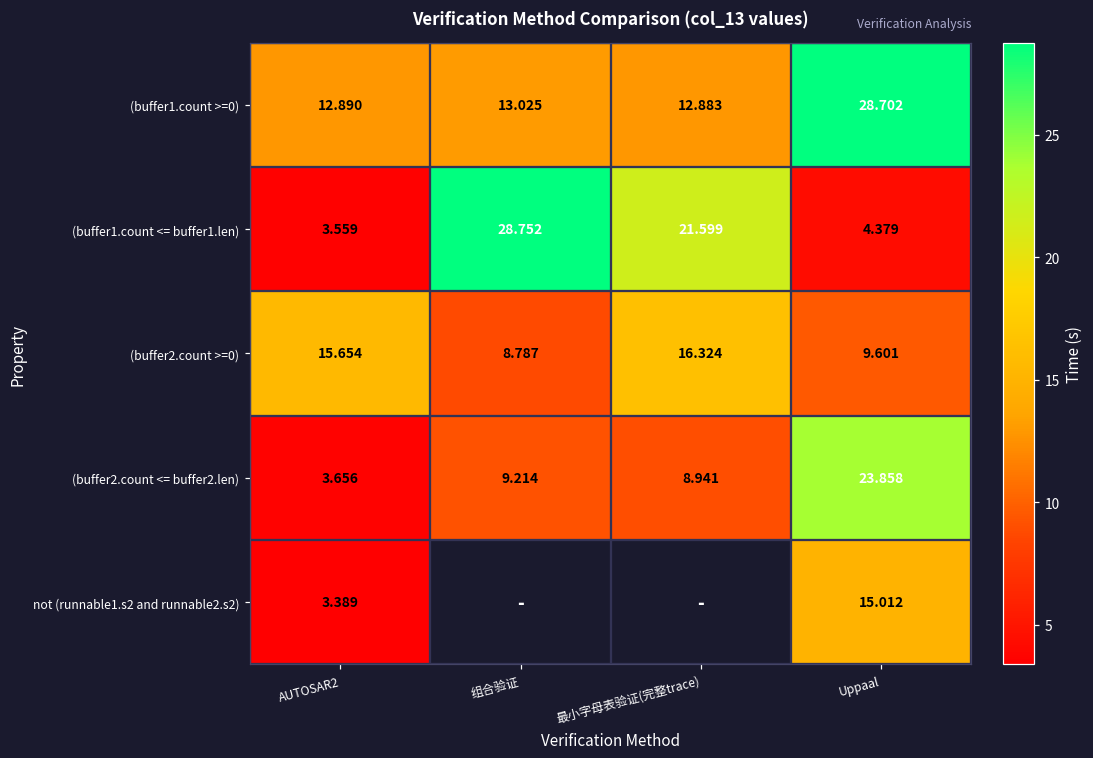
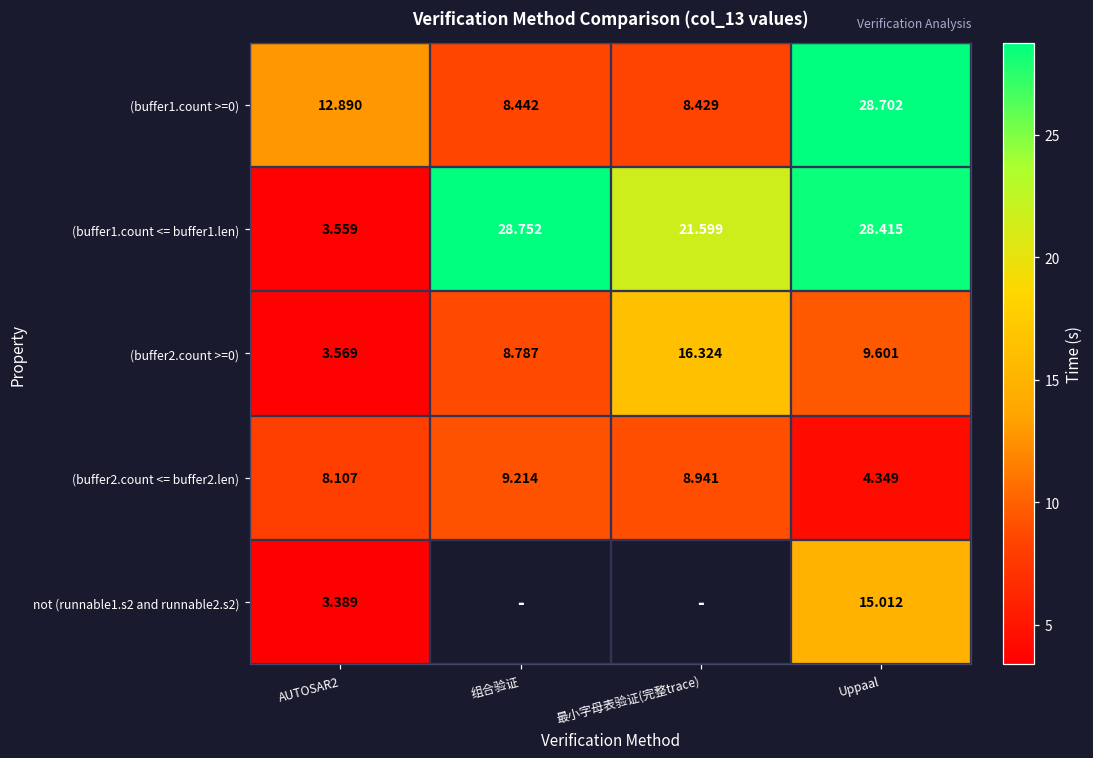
(buffer1.count >=0), 组合验证: 13.025 -> 8.442
(buffer1.count >=0), 最小字母表验证(完整trace): 12.883 -> 8.429
(buffer1.count <= buffer1.len), Uppaal: 4.379 -> 28.415
(buffer2.count >=0), AUTOSAR2: 15.654 -> 3.569
(buffer2.count <= buffer2.len), AUTOSAR2: 3.656 -> 8.107
(buffer2.count <= buffer2.len), Uppaal: 23.858 -> 4.349
